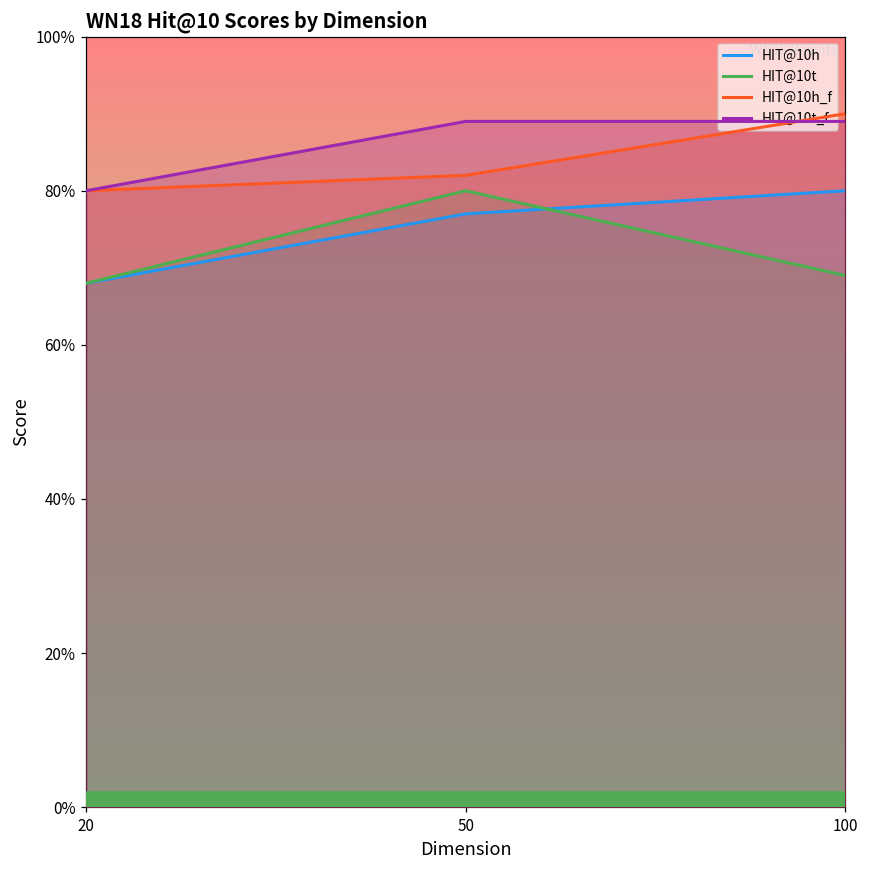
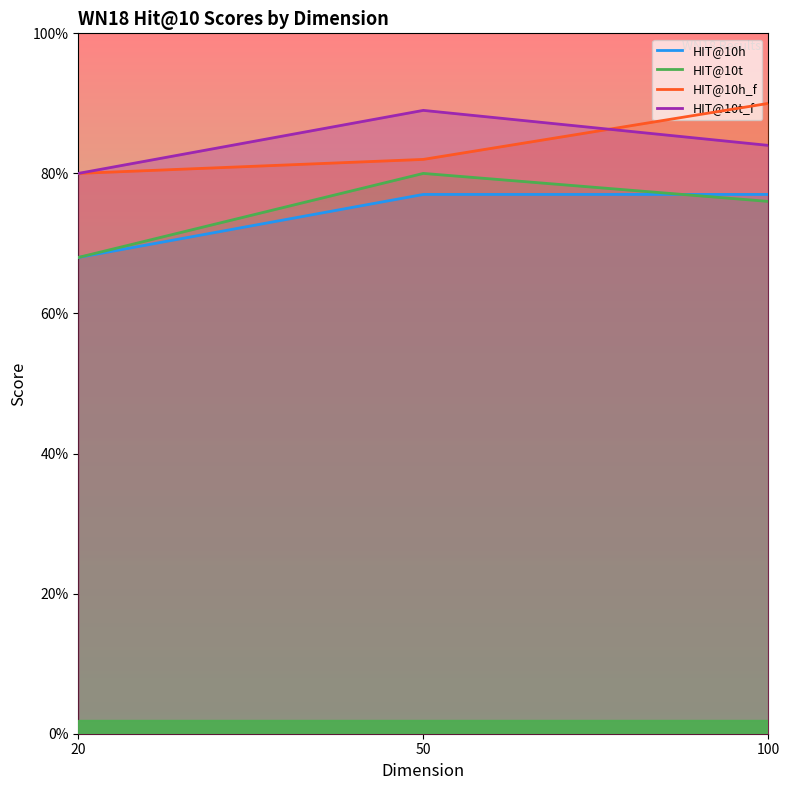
HIT@10h, 100: 80% -> 77%
HIT@10t, 100: 69% -> 76%
HIT@10t_f, 100: 89% -> 84%
